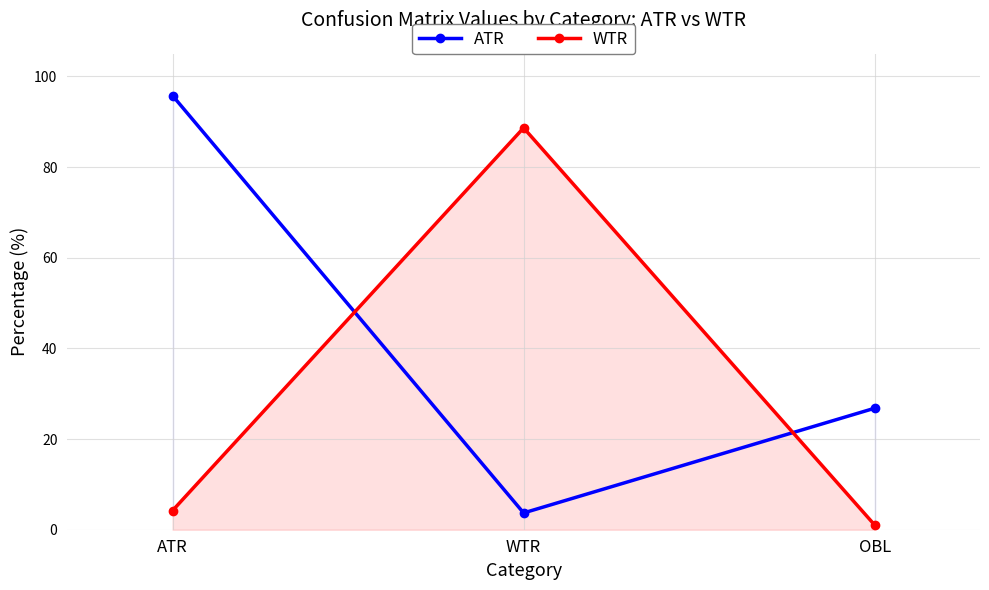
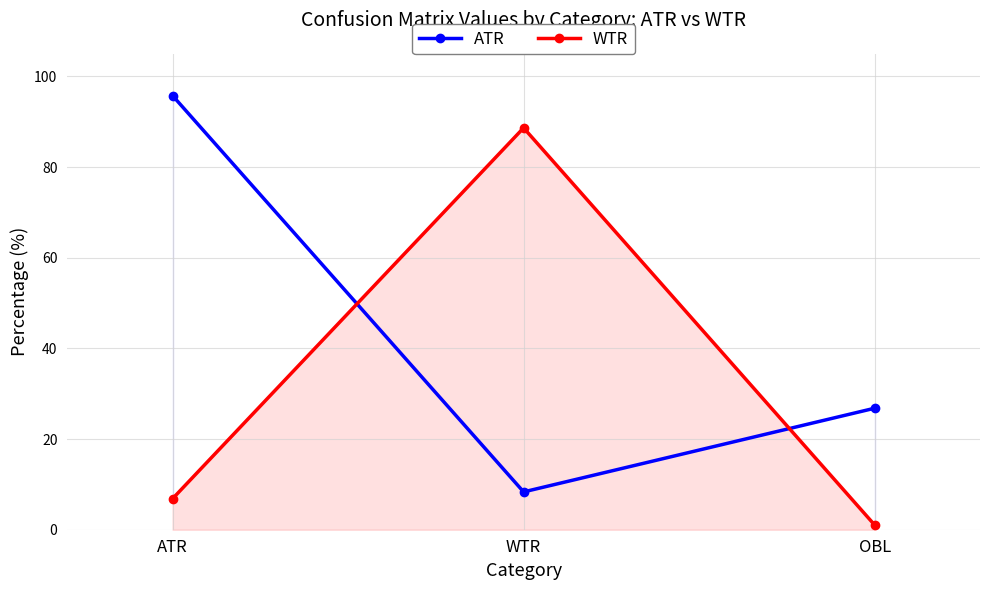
WTR, ATR: 4 -> 7
ATR, WTR: 4 -> 8
